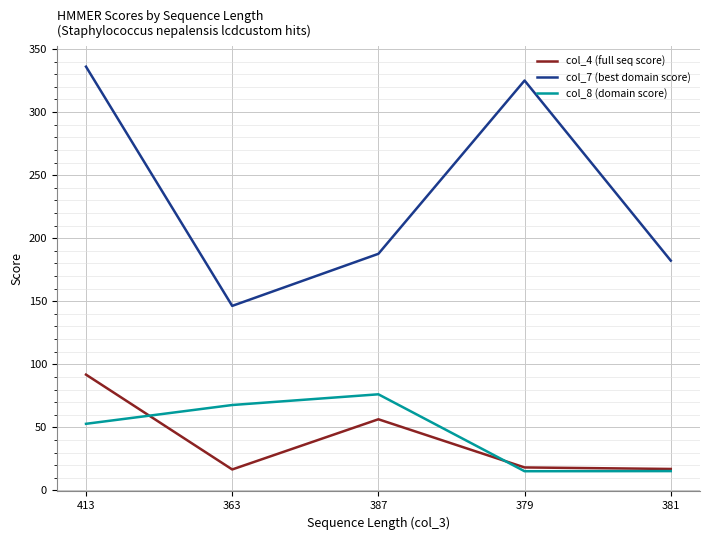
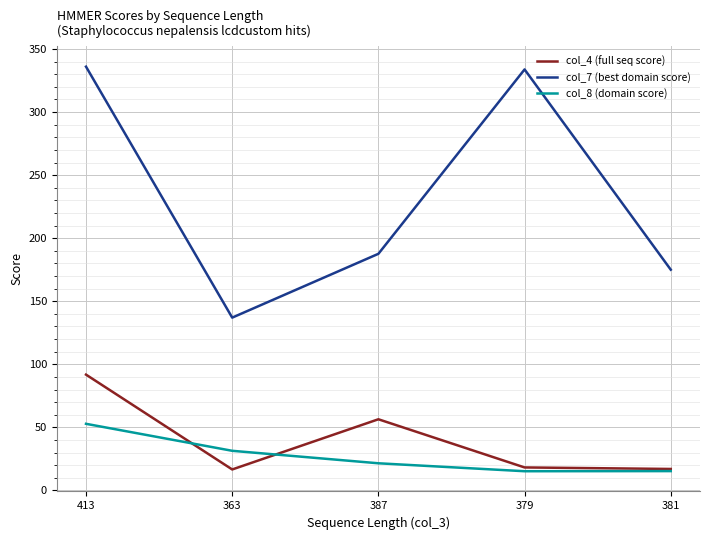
col_7 (best domain score), 363: 146 -> 137
col_8 (domain score), 363: 68 -> 31
col_8 (domain score), 387: 76 -> 22
col_7 (best domain score), 379: 325 -> 334
col_7 (best domain score), 381: 182 -> 175
